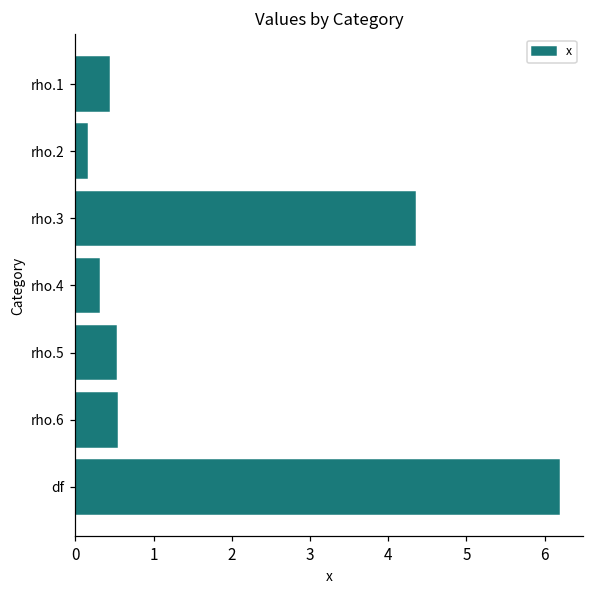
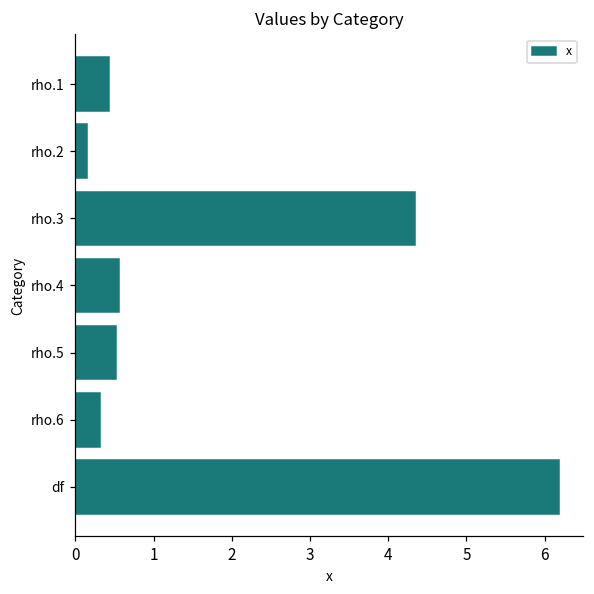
rho.4: 0.3 -> 0.6
rho.6: 0.5 -> 0.3
